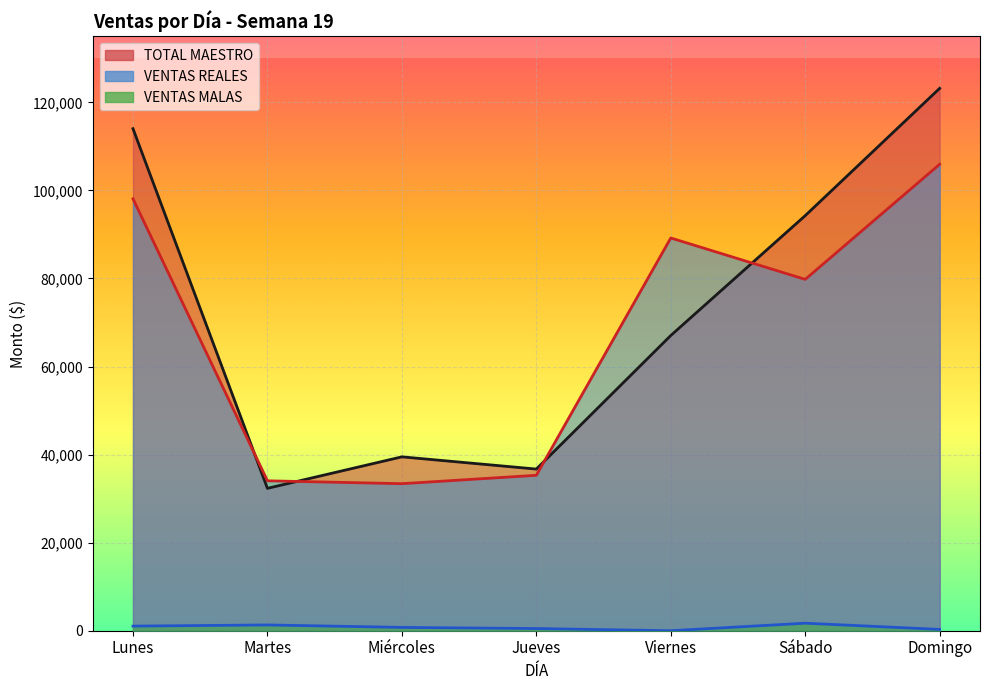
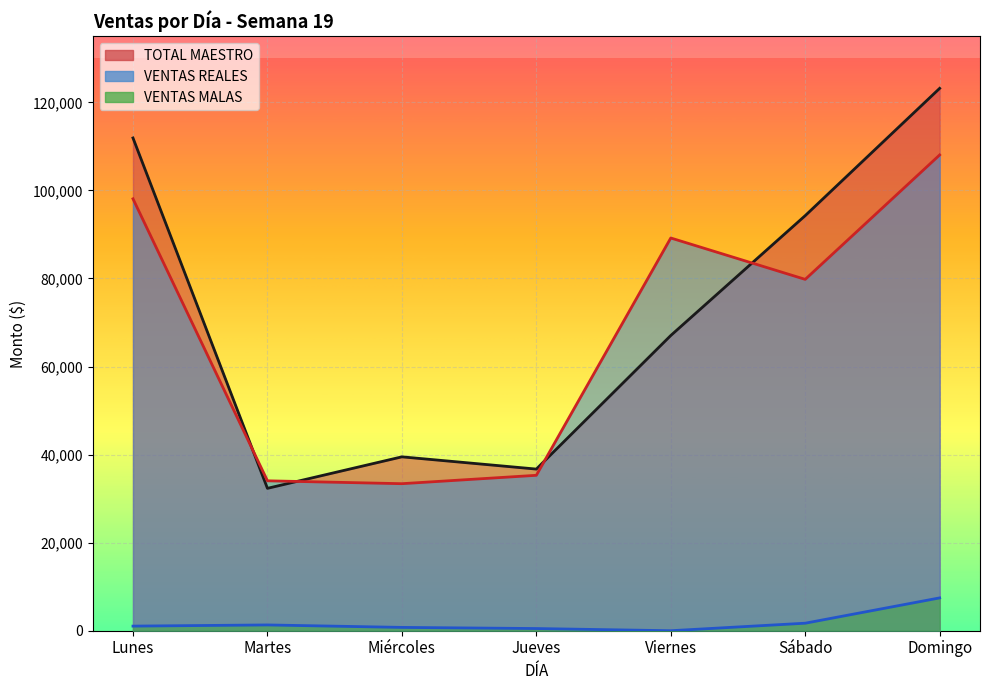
TOTAL MAESTRO, Lunes: 114,000 -> 112,000
VENTAS REALES, Domingo: 106,000 -> 108,000
VENTAS MALAS, Domingo: 0 -> 7,000
